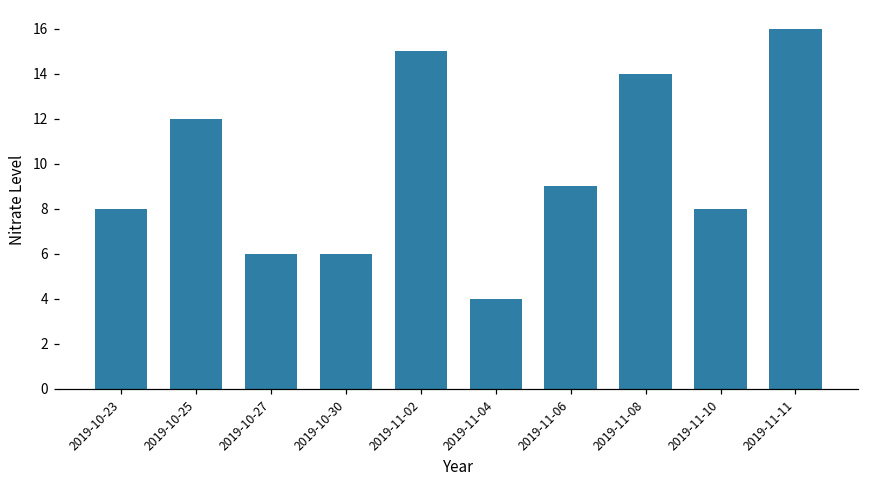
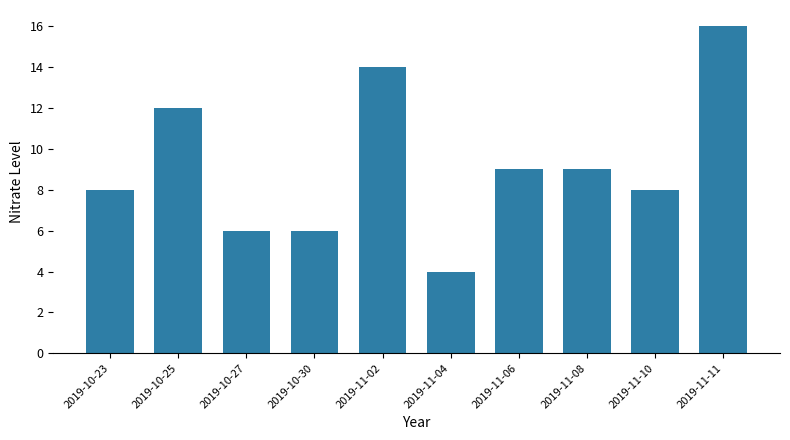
2019-11-02: 15 -> 14
2019-11-08: 14 -> 9
